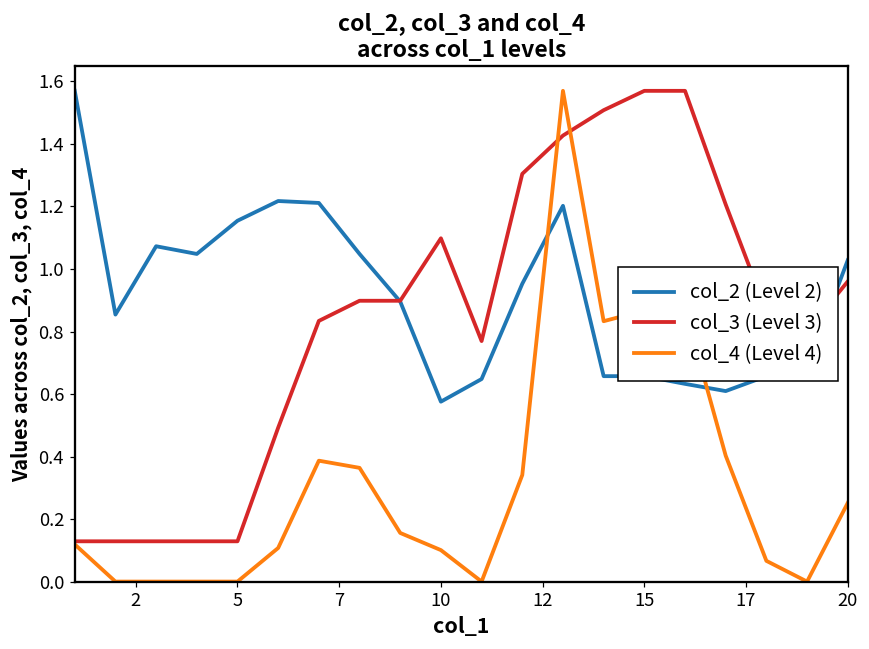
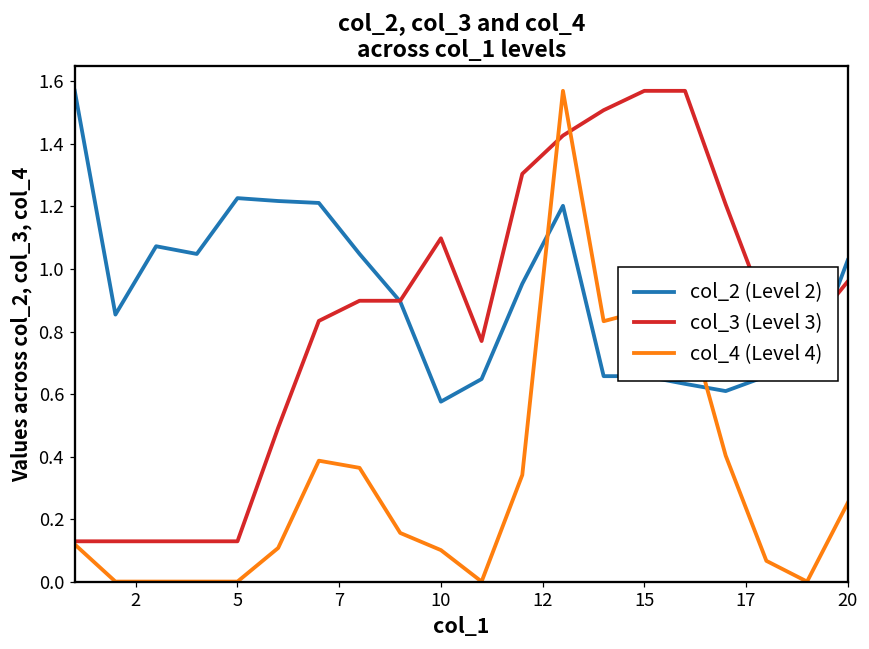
col_2 (Level 2), 5: 1.15 -> 1.23
